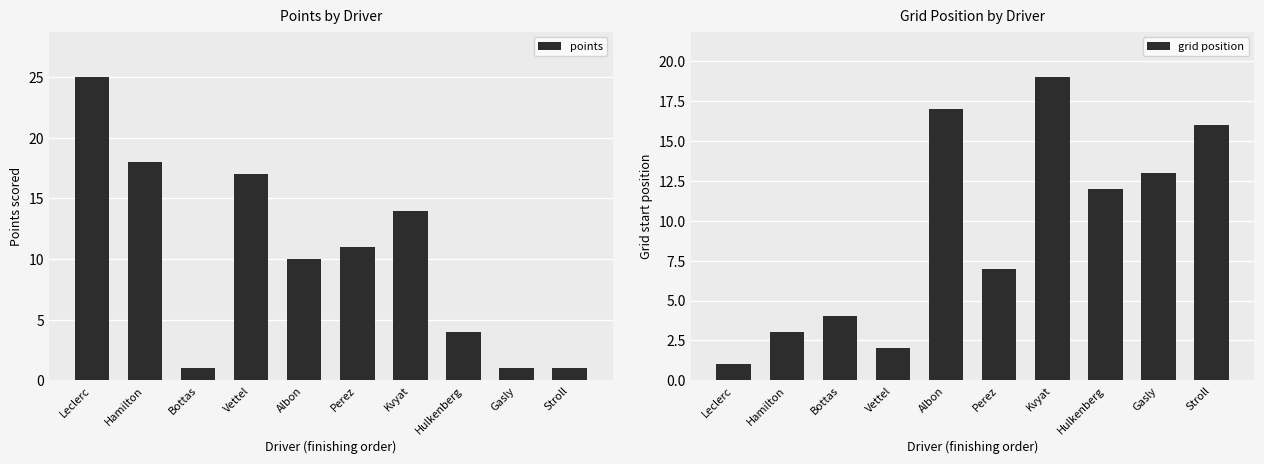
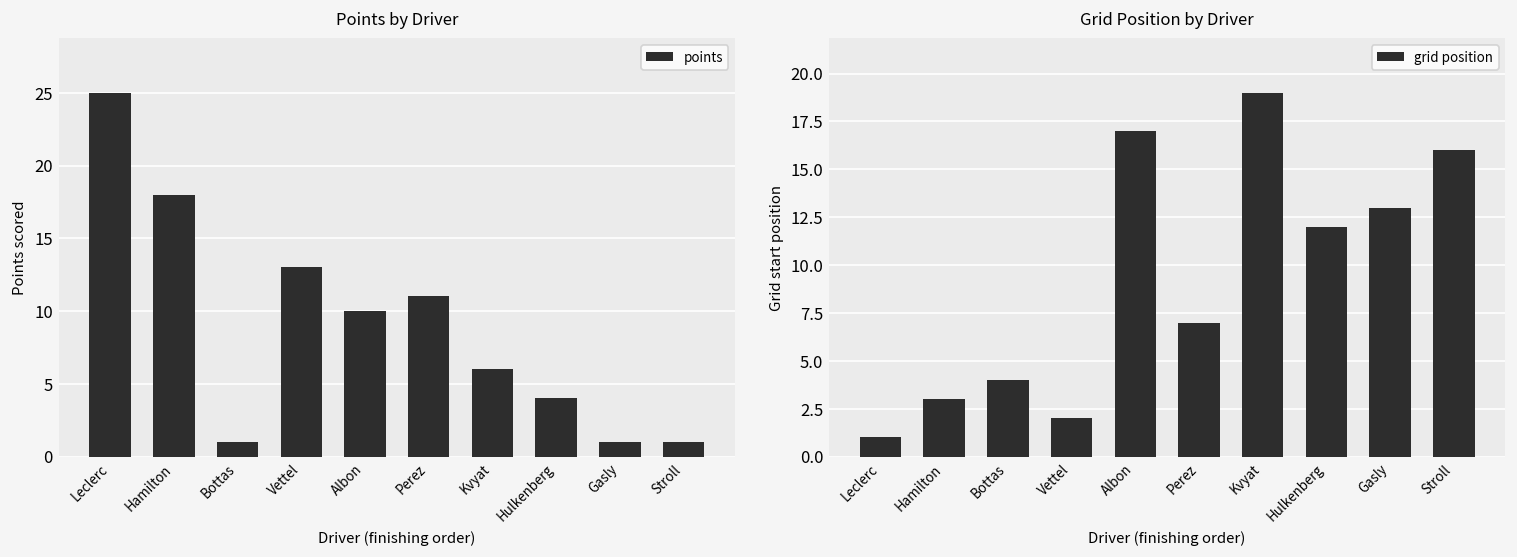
Points by Driver, Vettel: 17 -> 13
Points by Driver, Kvyat: 14 -> 6
